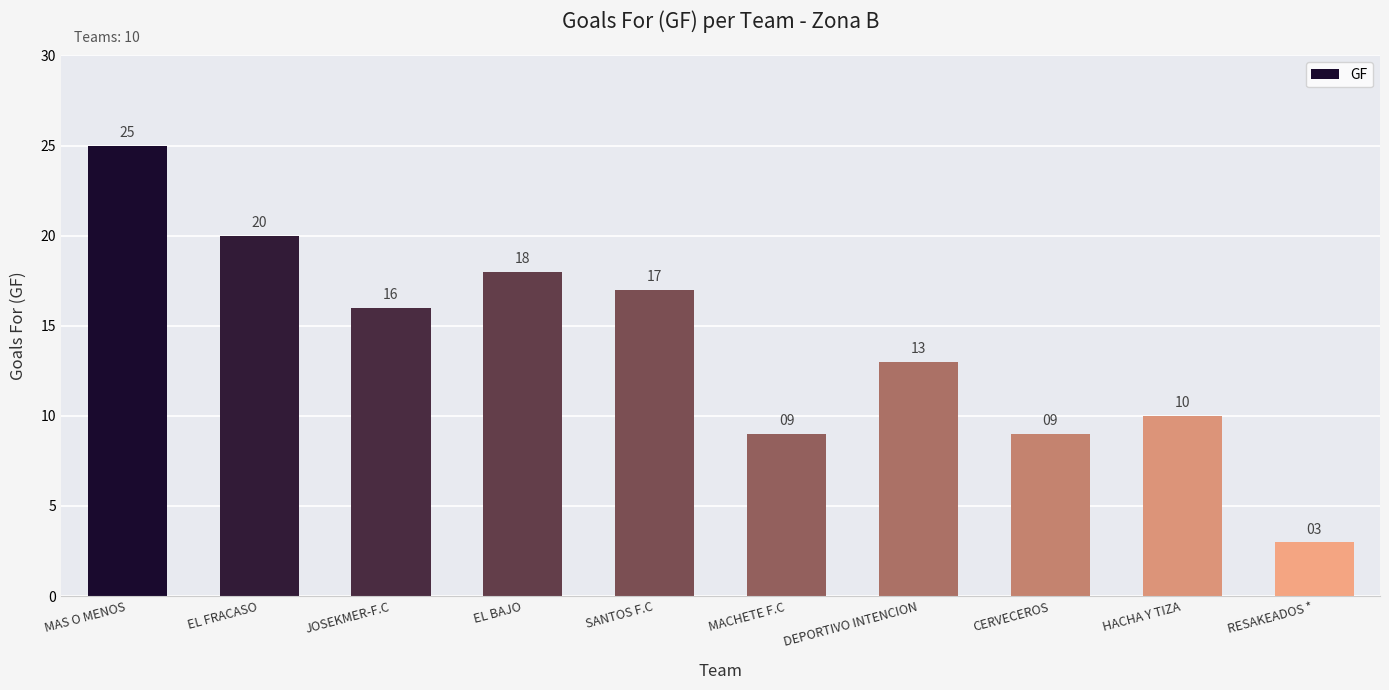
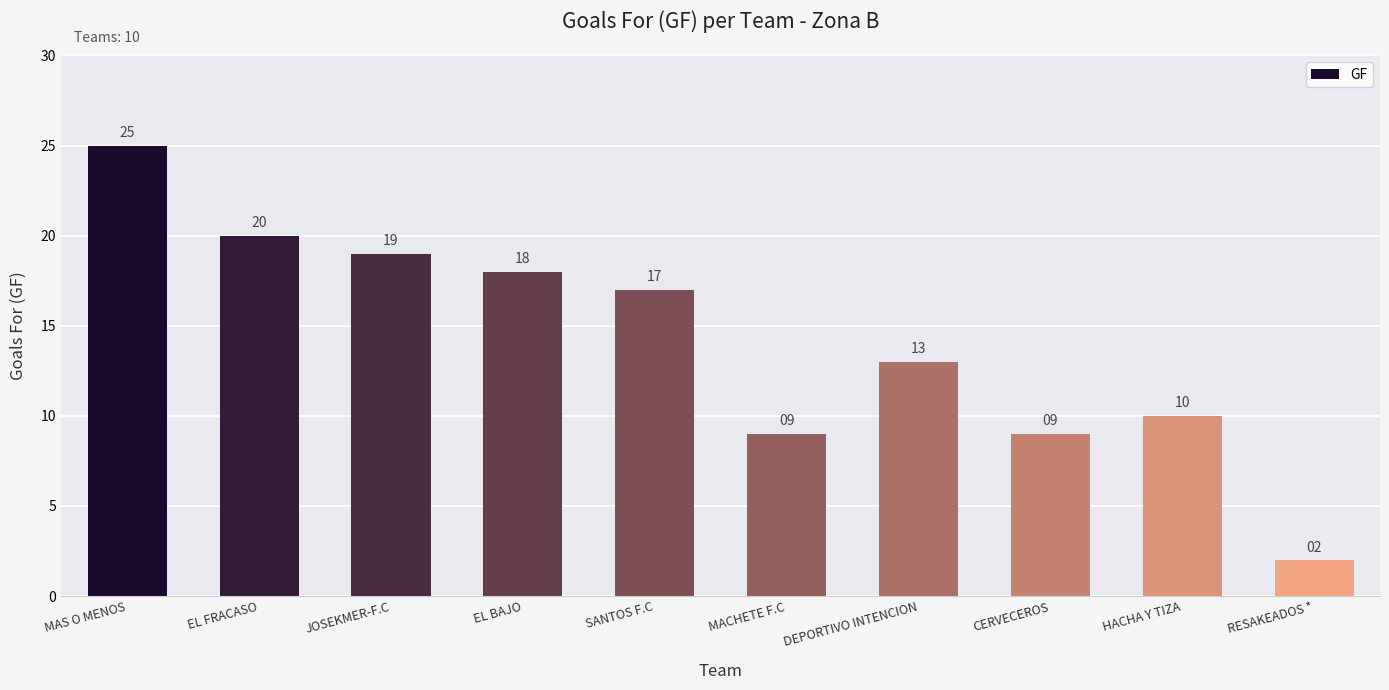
JOSEKMER-F.C: 16 -> 19
RESAKEADOS *: 03 -> 02
